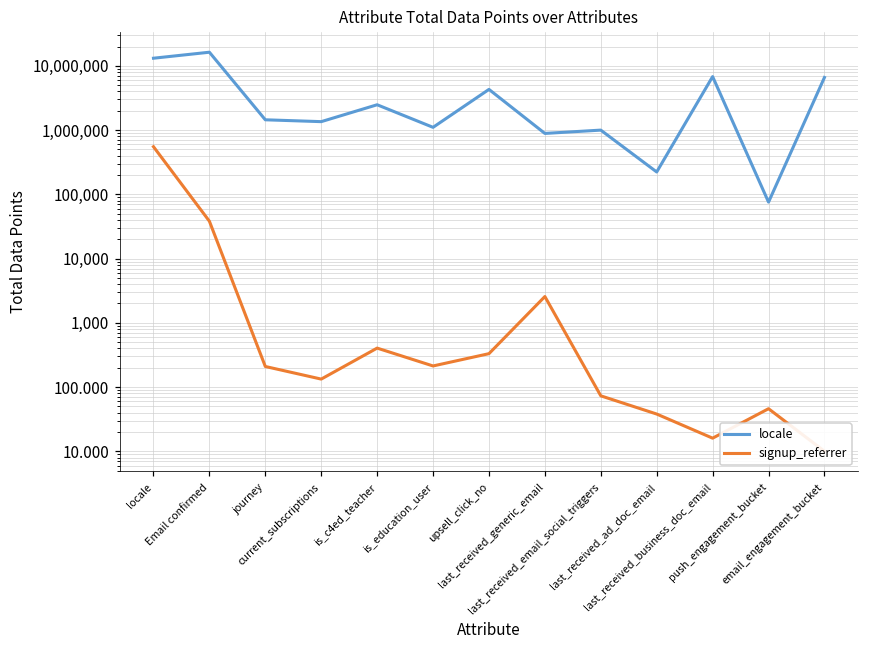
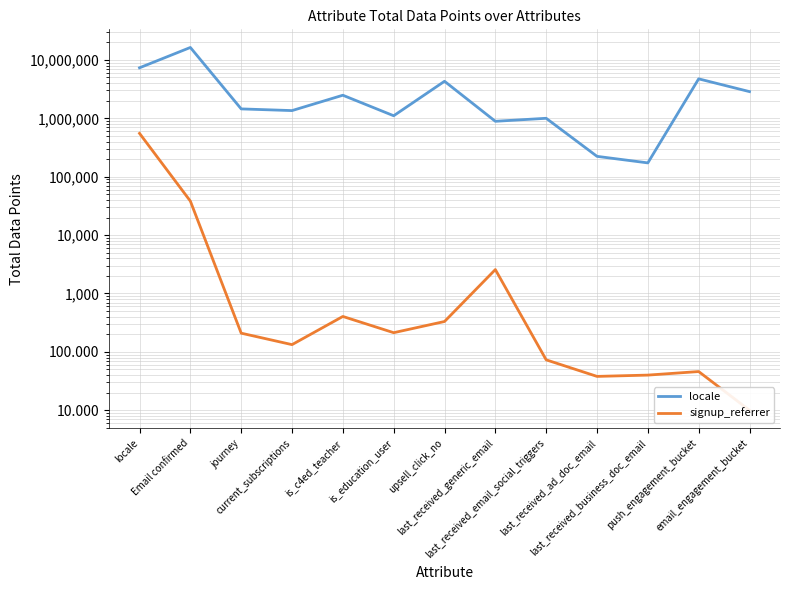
locale, locale: 13,000,000 -> 7,000,000
locale, last_received_business_doc_email: 7,000,000 -> 170,000
signup_referrer, last_received_business_doc_email: 16 -> 40
locale, push_engagement_bucket: 80,000 -> 5,000,000
locale, email_engagement_bucket: 7,000,000 -> 3,000,000
